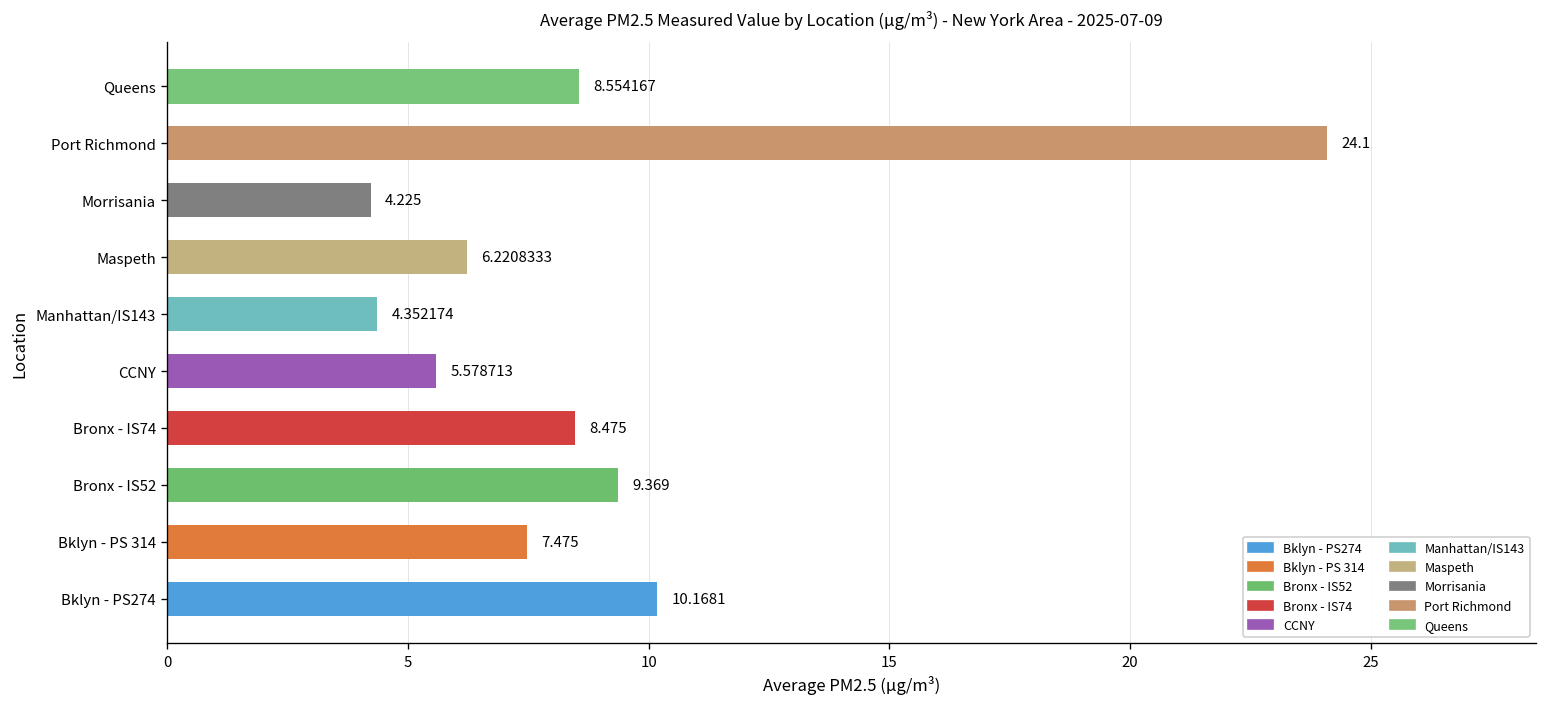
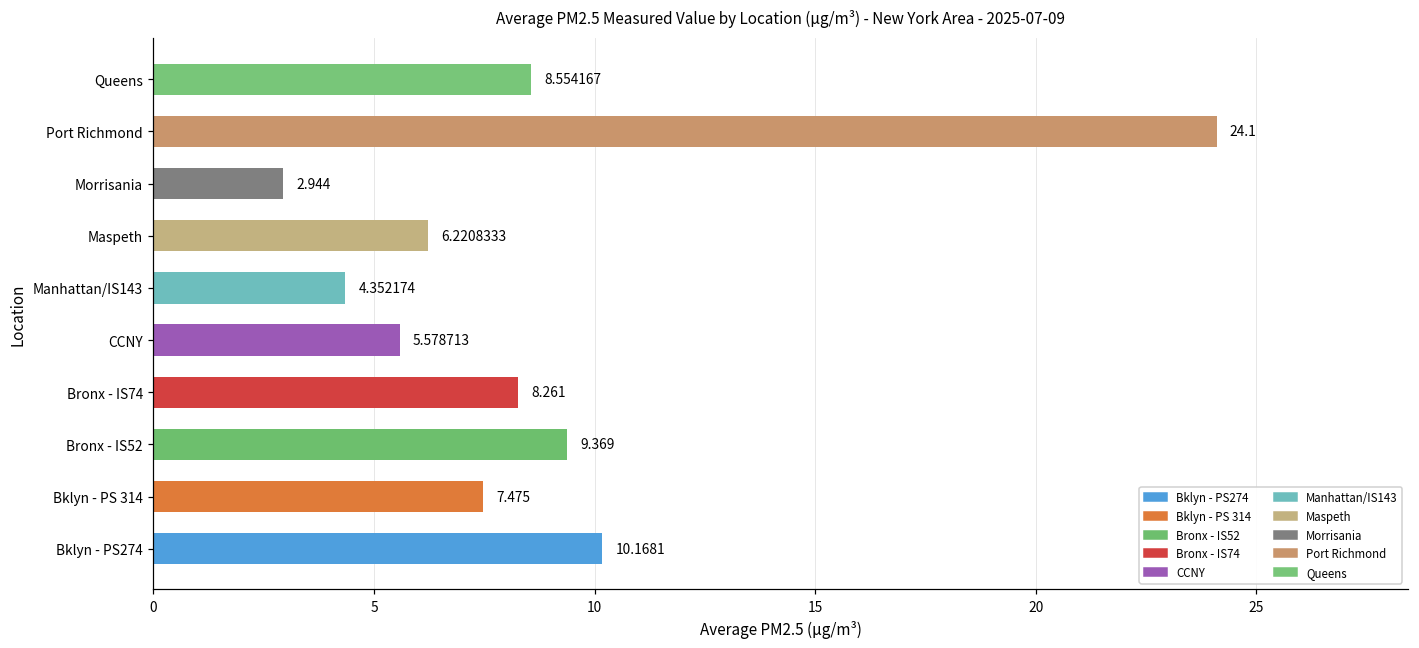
Morrisania: 4.225 -> 2.944
Bronx - IS74: 8.475 -> 8.261
